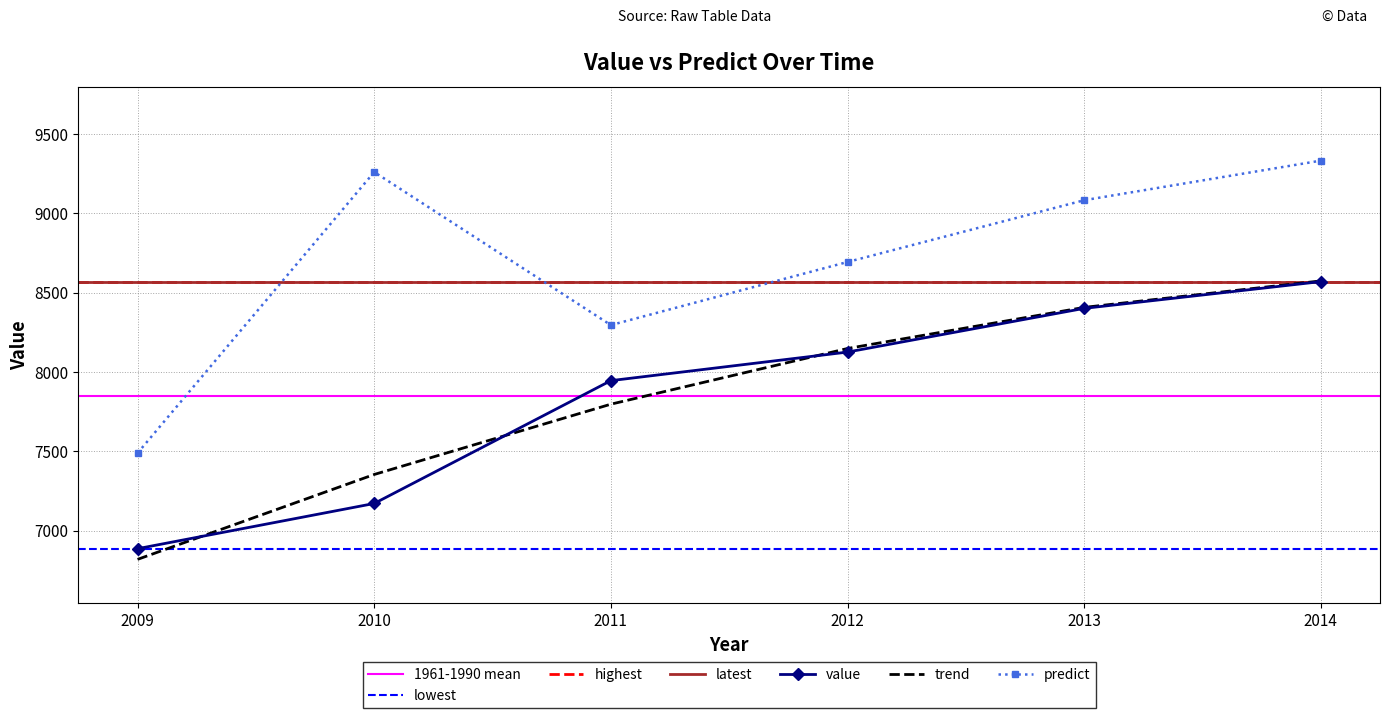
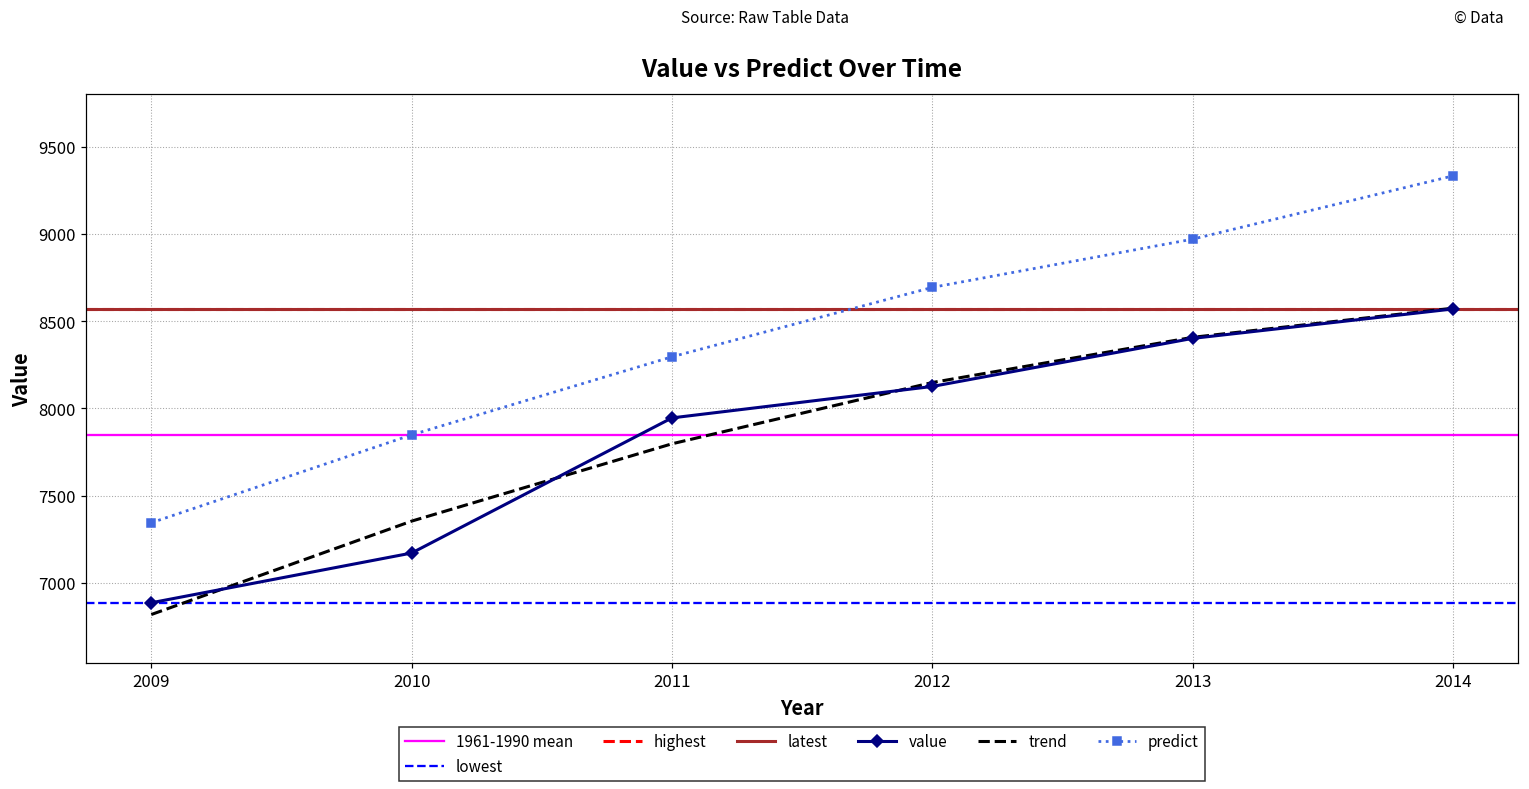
predict, 2009: 7490 -> 7350
predict, 2010: 9260 -> 7850
predict, 2013: 9080 -> 8970
